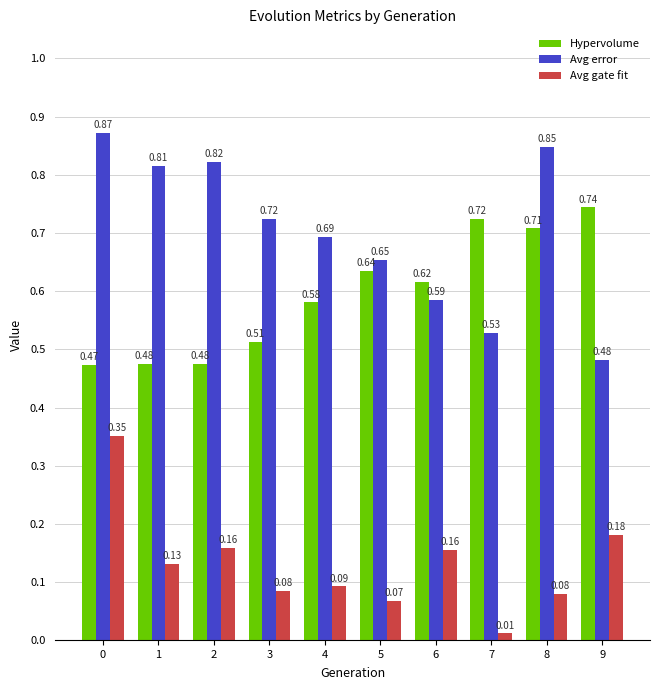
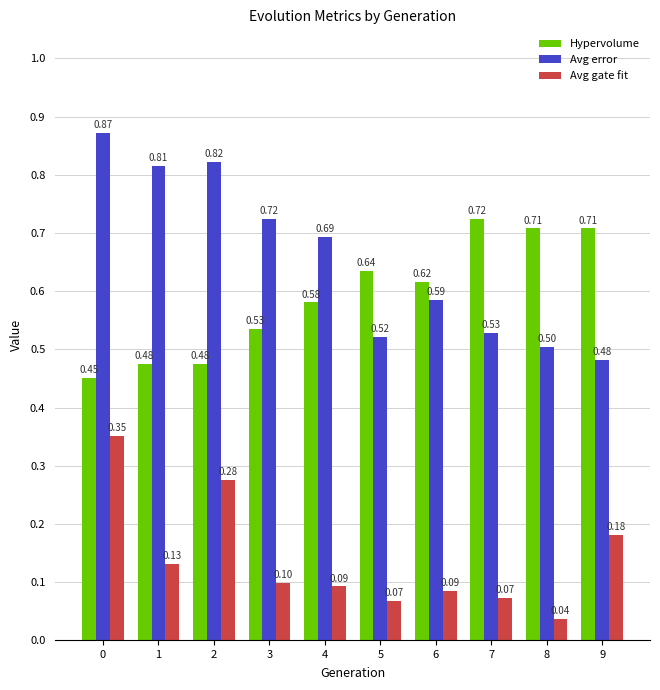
Hypervolume, 0: 0.47 -> 0.45
Avg gate fit, 2: 0.16 -> 0.28
Hypervolume, 3: 0.51 -> 0.53
Avg gate fit, 3: 0.08 -> 0.10
Avg error, 5: 0.65 -> 0.52
Avg gate fit, 6: 0.16 -> 0.09
Avg gate fit, 7: 0.01 -> 0.07
Avg error, 8: 0.85 -> 0.50
Avg gate fit, 8: 0.08 -> 0.04
Hypervolume, 9: 0.74 -> 0.71
